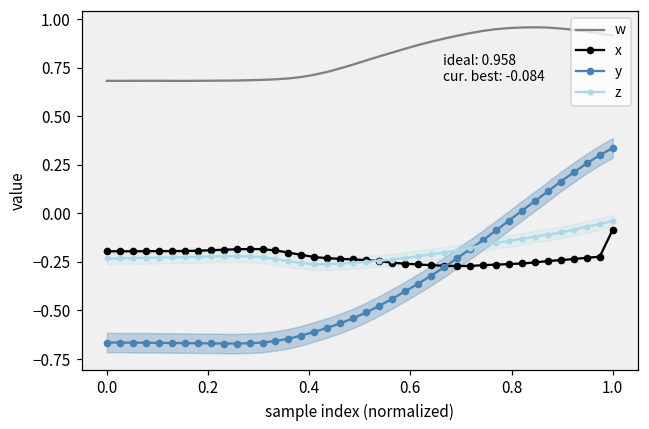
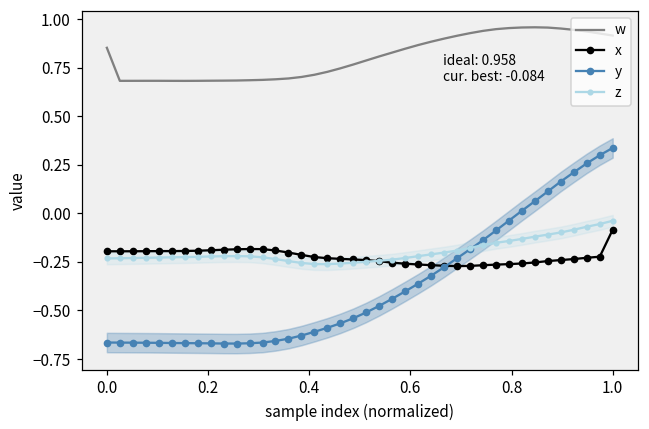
w, 0.0: 0.68 -> 0.85
